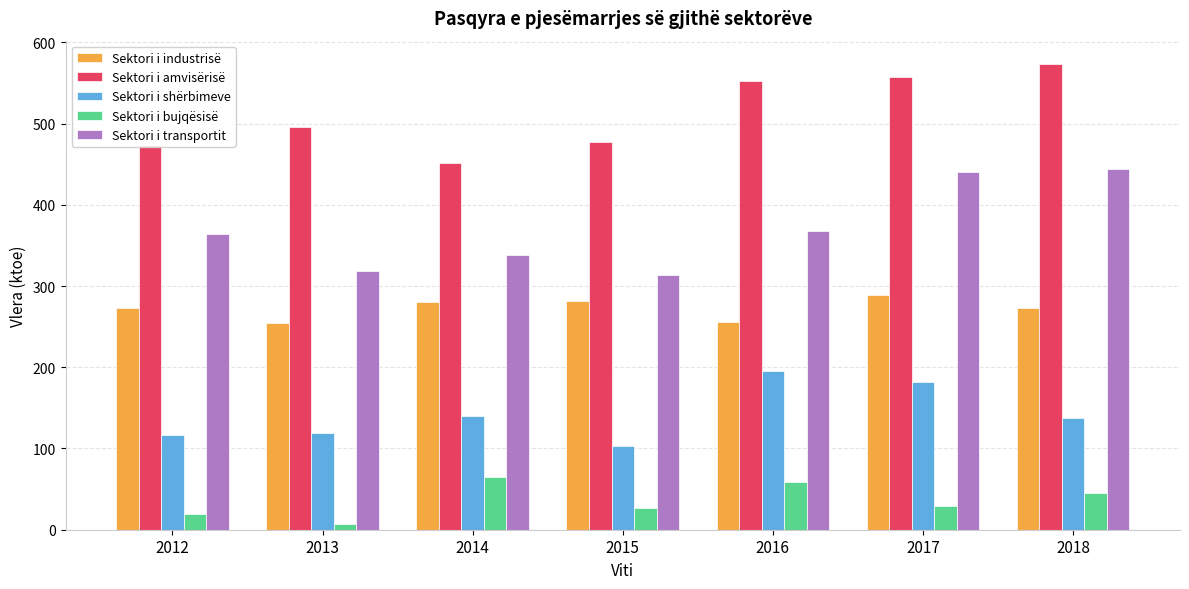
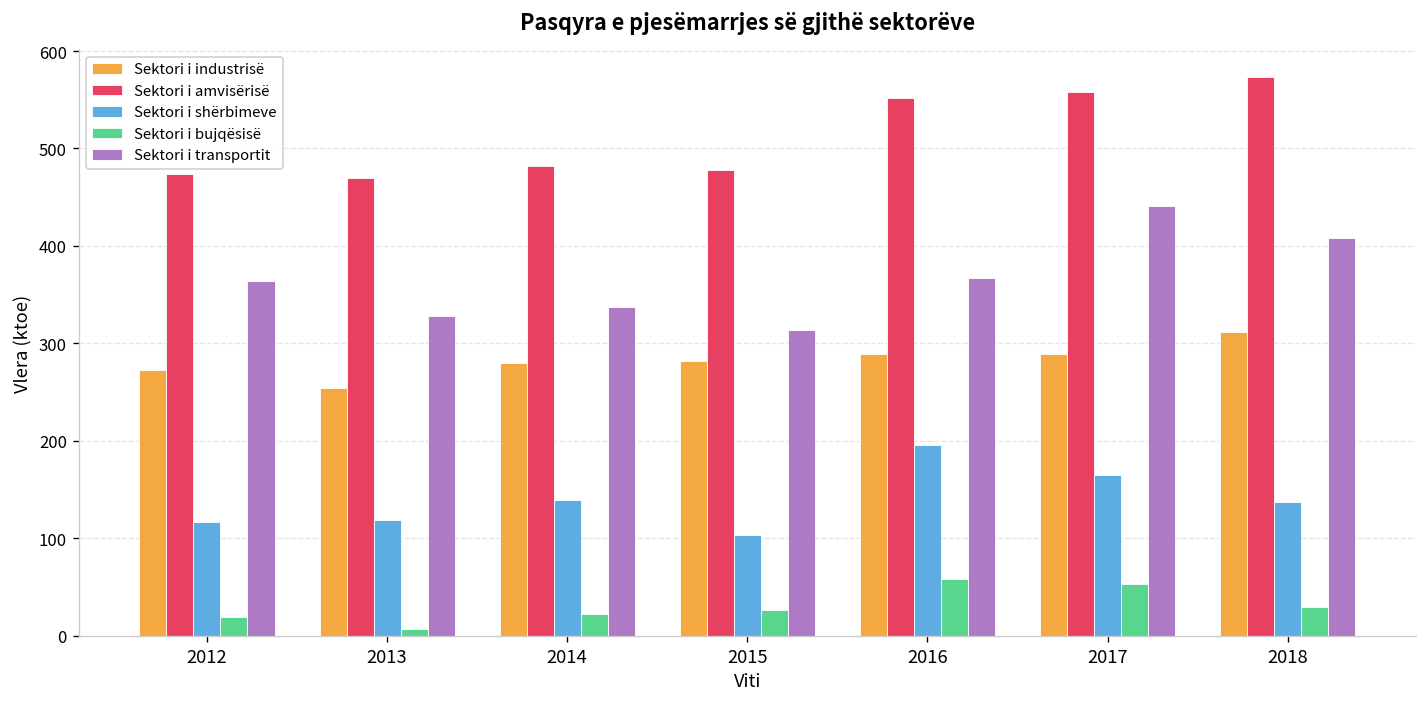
Sektori i amvisërisë, 2013: 500 -> 470
Sektori i transportit, 2013: 320 -> 330
Sektori i amvisërisë, 2014: 450 -> 480
Sektori i bujqësisë, 2014: 60 -> 20
Sektori i industrisë, 2016: 260 -> 290
Sektori i shërbimeve, 2017: 180 -> 160
Sektori i bujqësisë, 2017: 30 -> 50
Sektori i industrisë, 2018: 270 -> 310
Sektori i bujqësisë, 2018: 50 -> 30
Sektori i transportit, 2018: 440 -> 410
